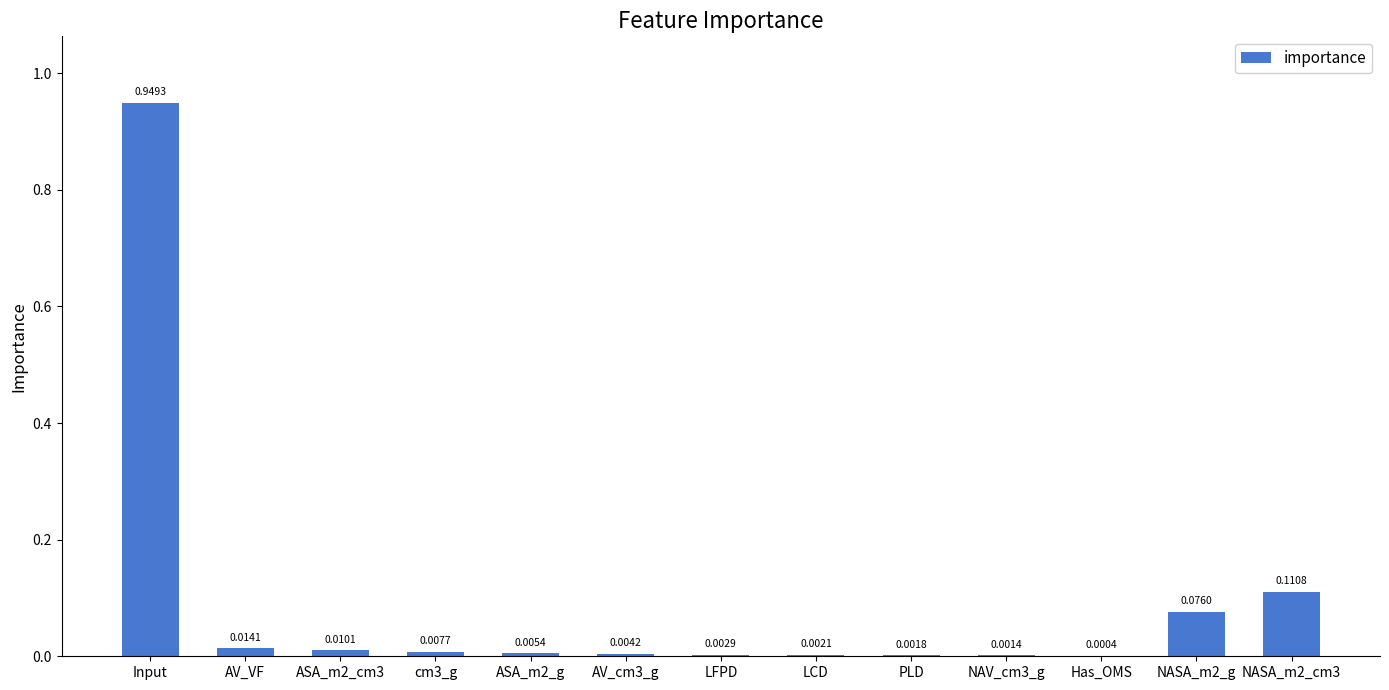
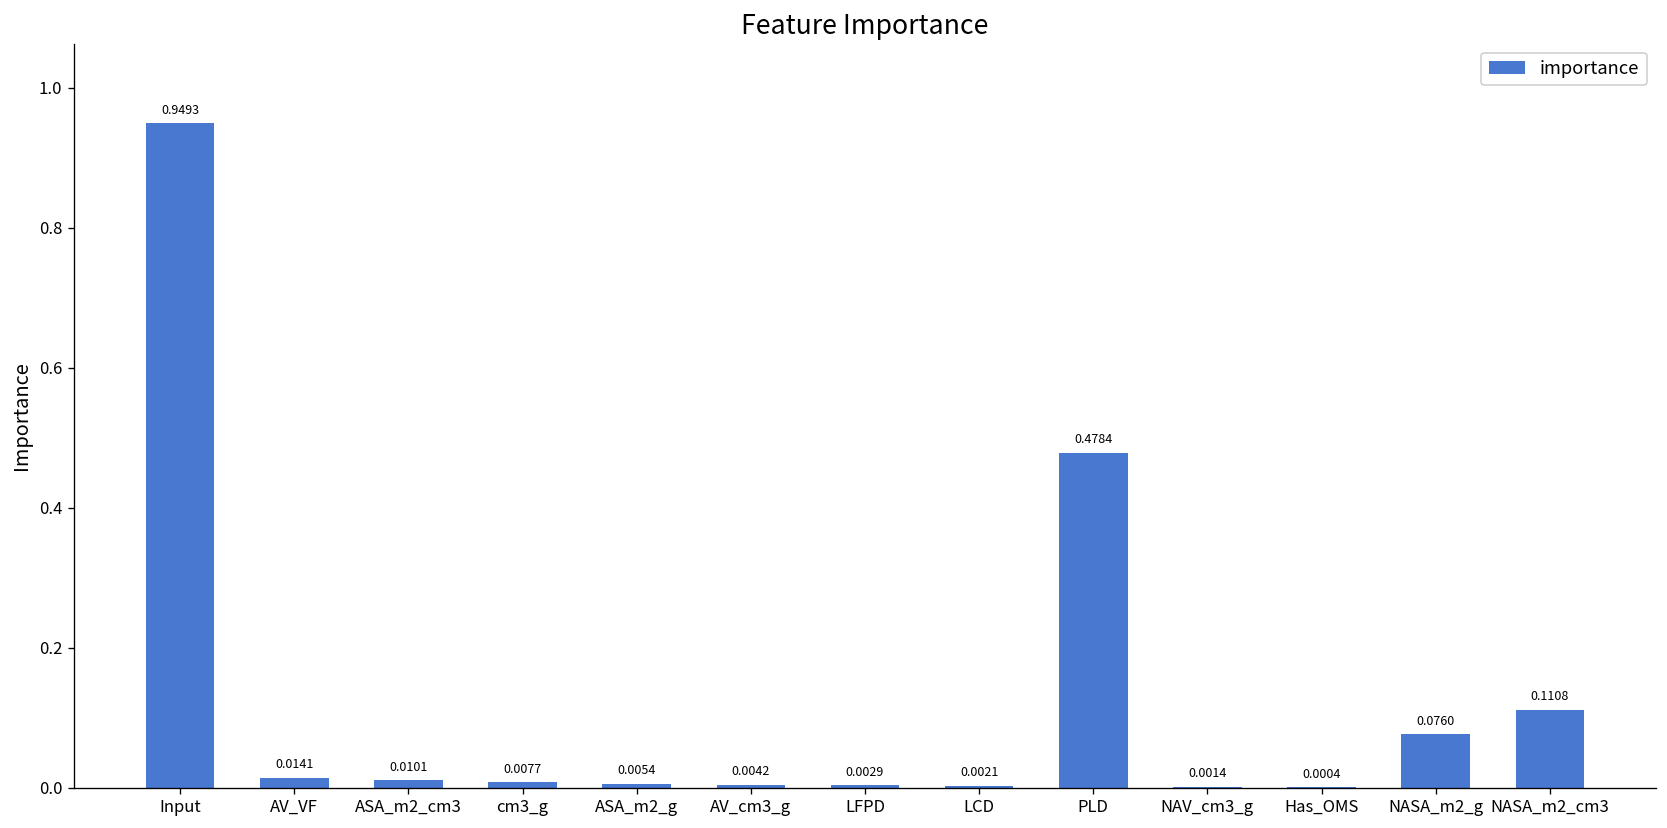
PLD: 0.0018 -> 0.4784
